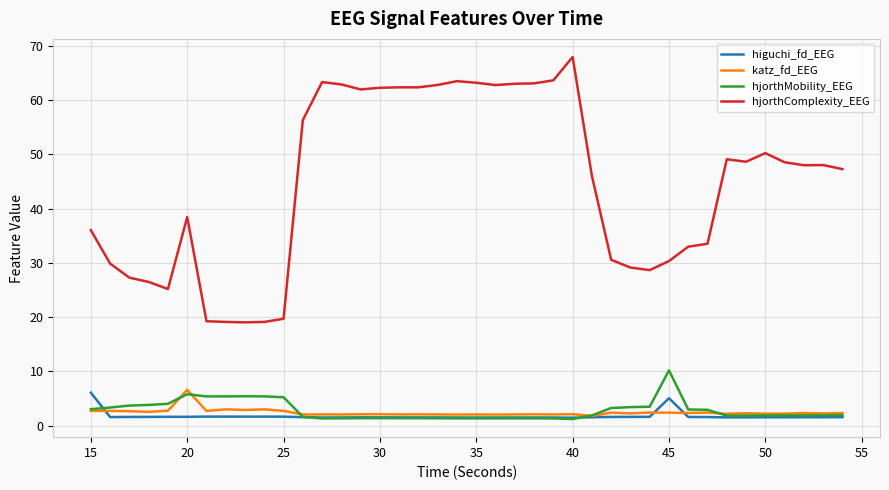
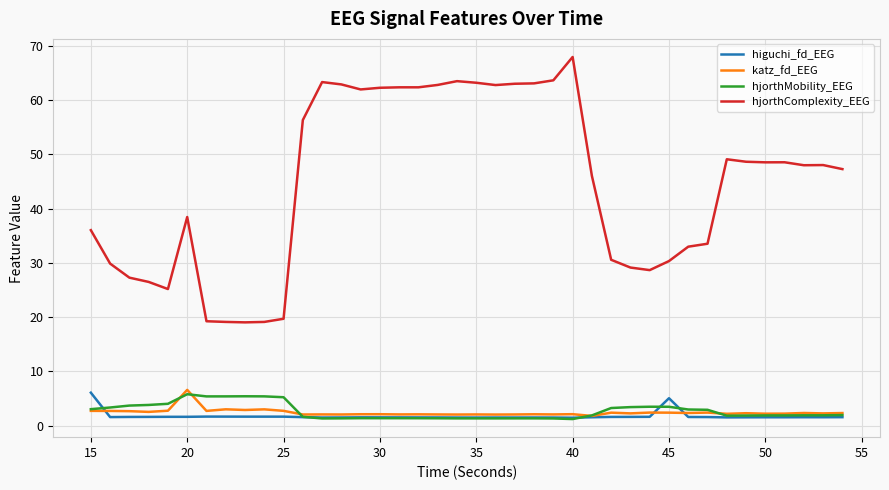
hjorthMobility_EEG, 45: 10 -> 3
hjorthComplexity_EEG, 50: 50 -> 49
